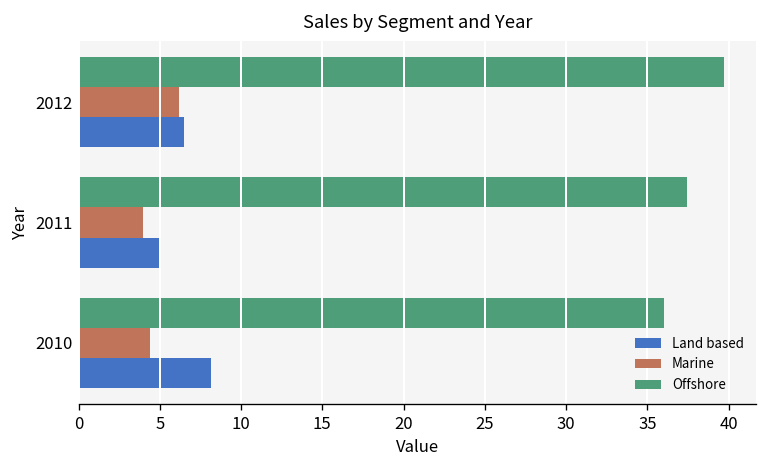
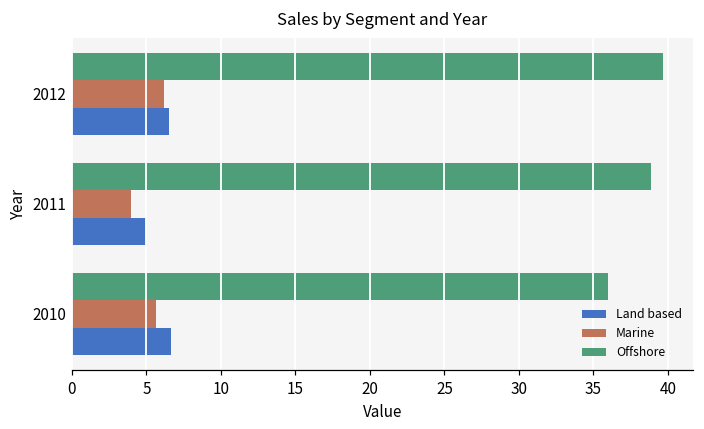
Offshore, 2011: 37.5 -> 38.8
Marine, 2010: 4.4 -> 5.6
Land based, 2010: 8.1 -> 6.6
